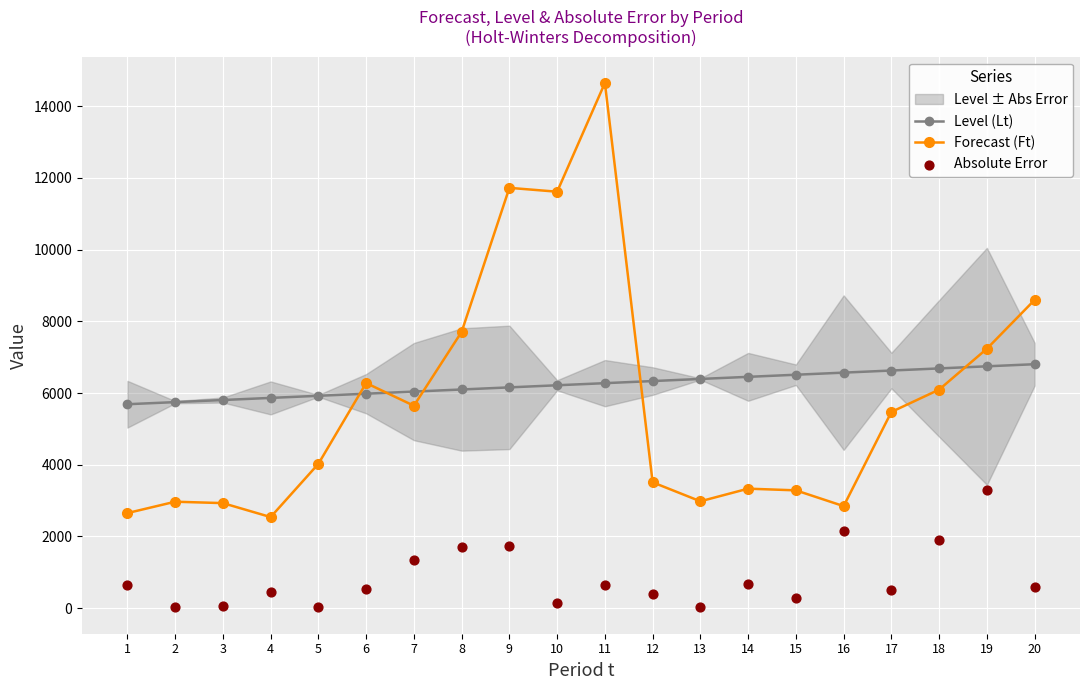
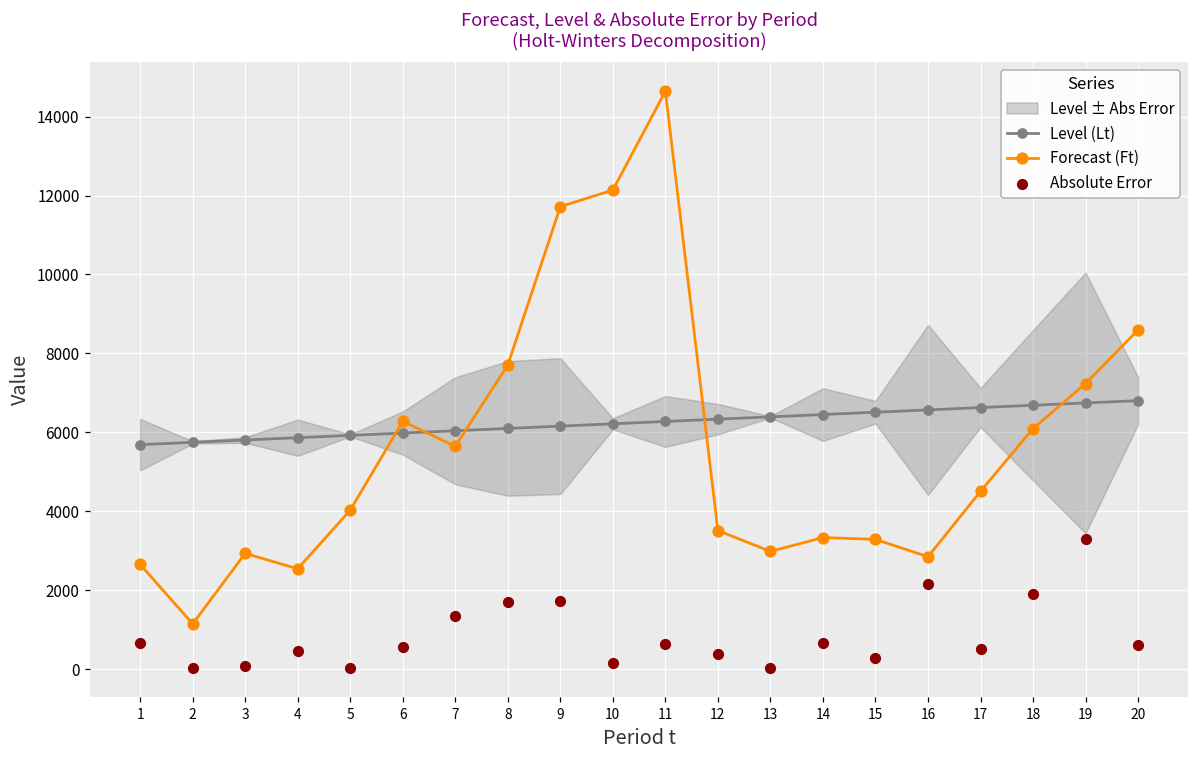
Forecast (Ft), 2: 3000 -> 1100
Forecast (Ft), 10: 11600 -> 12100
Forecast (Ft), 17: 5500 -> 4500
